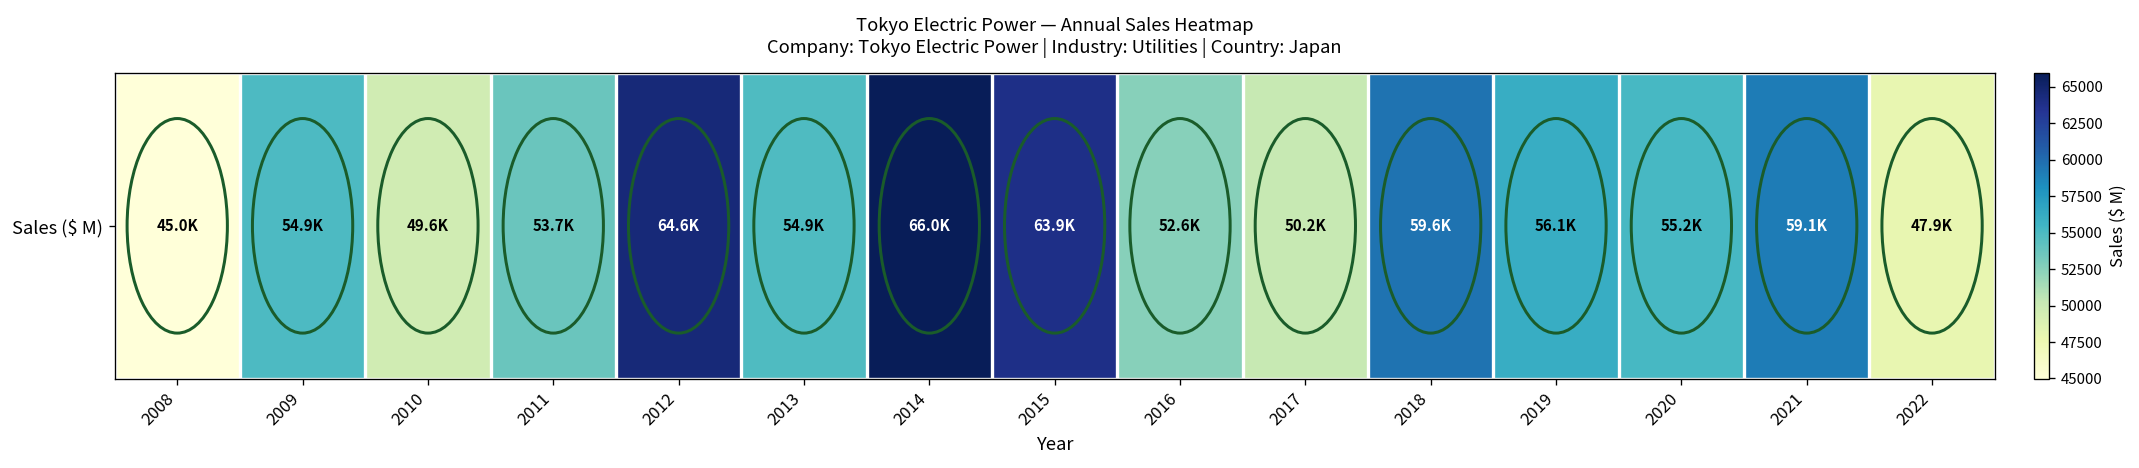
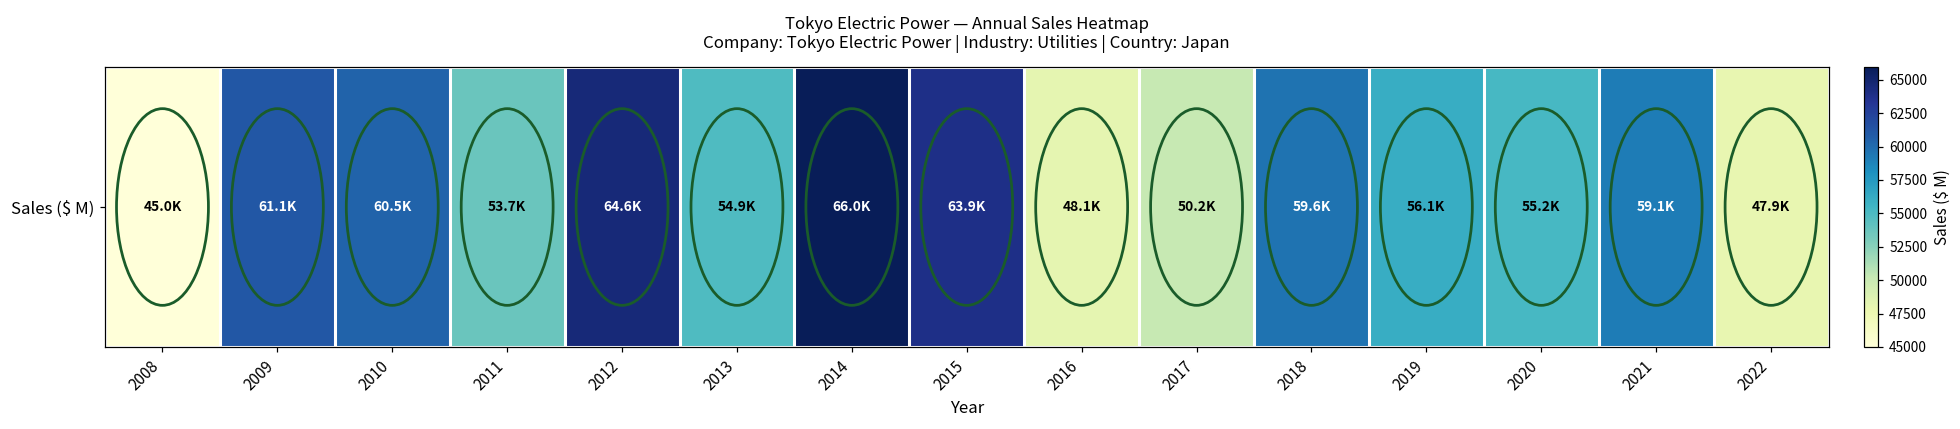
Sales ($ M), 2009: 54.9K -> 61.1K
Sales ($ M), 2010: 49.6K -> 60.5K
Sales ($ M), 2016: 52.6K -> 48.1K
